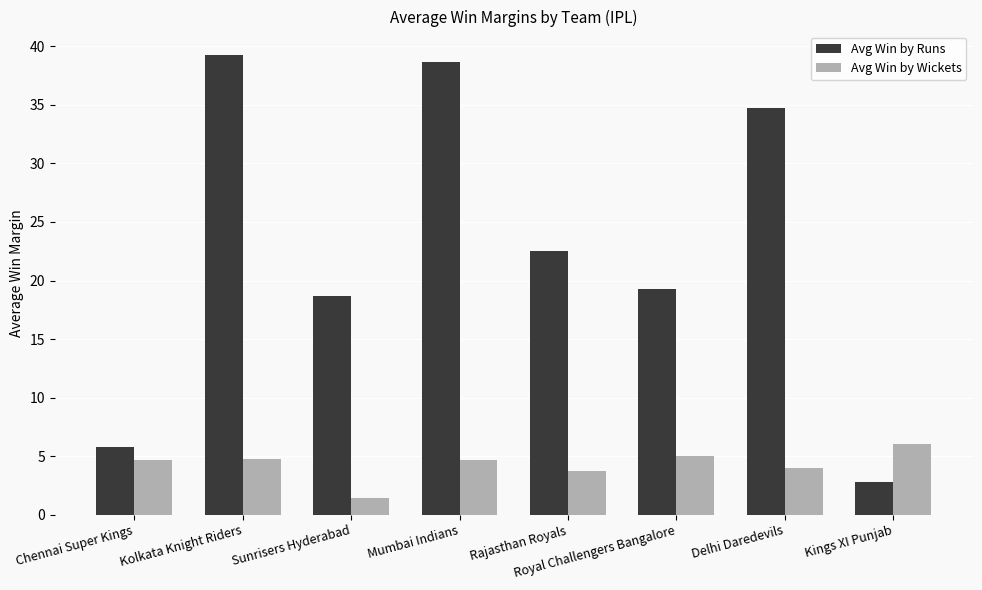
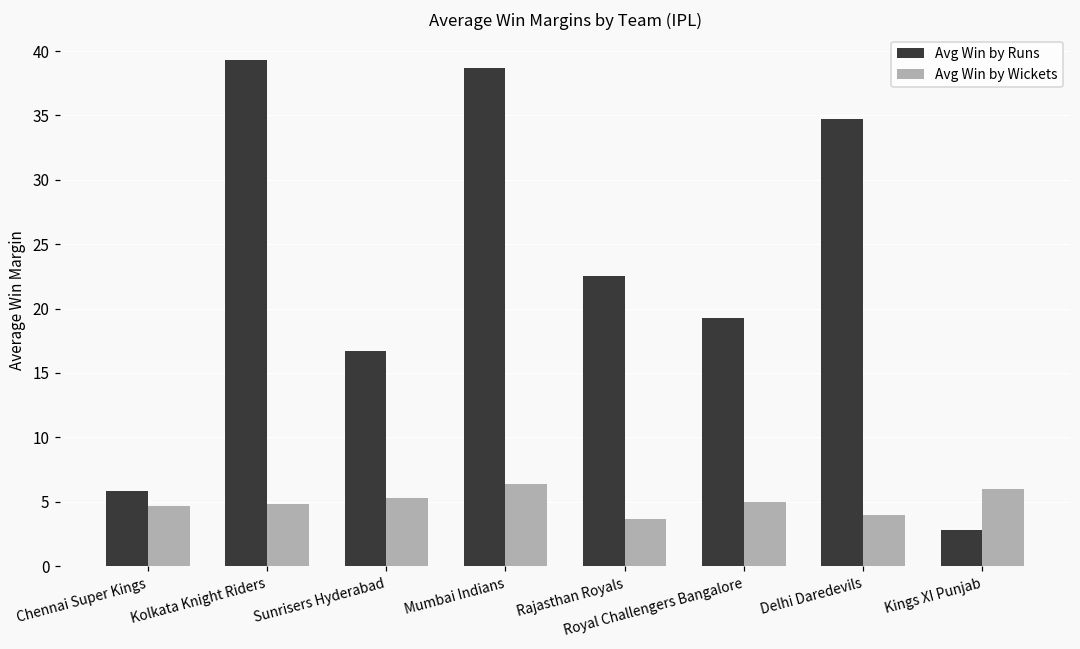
Avg Win by Runs, Sunrisers Hyderabad: 18.7 -> 16.7
Avg Win by Wickets, Sunrisers Hyderabad: 1.4 -> 5.3
Avg Win by Wickets, Mumbai Indians: 4.7 -> 6.4
